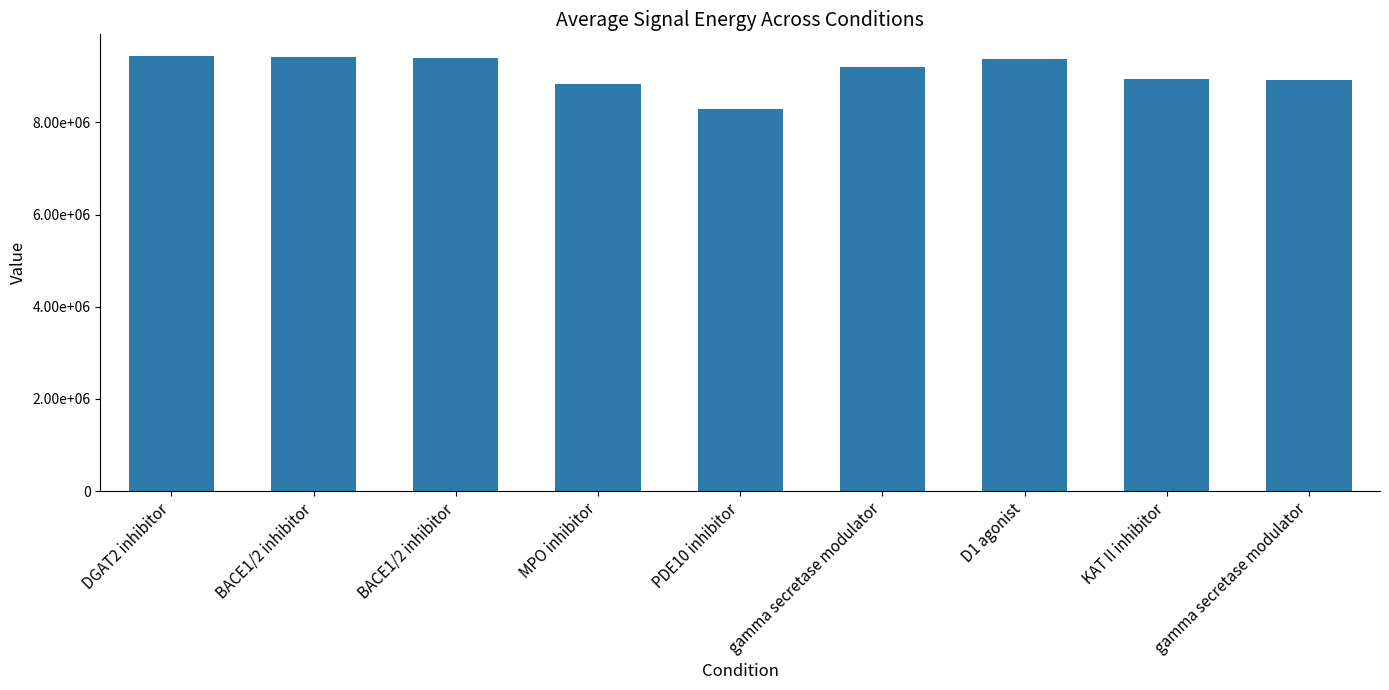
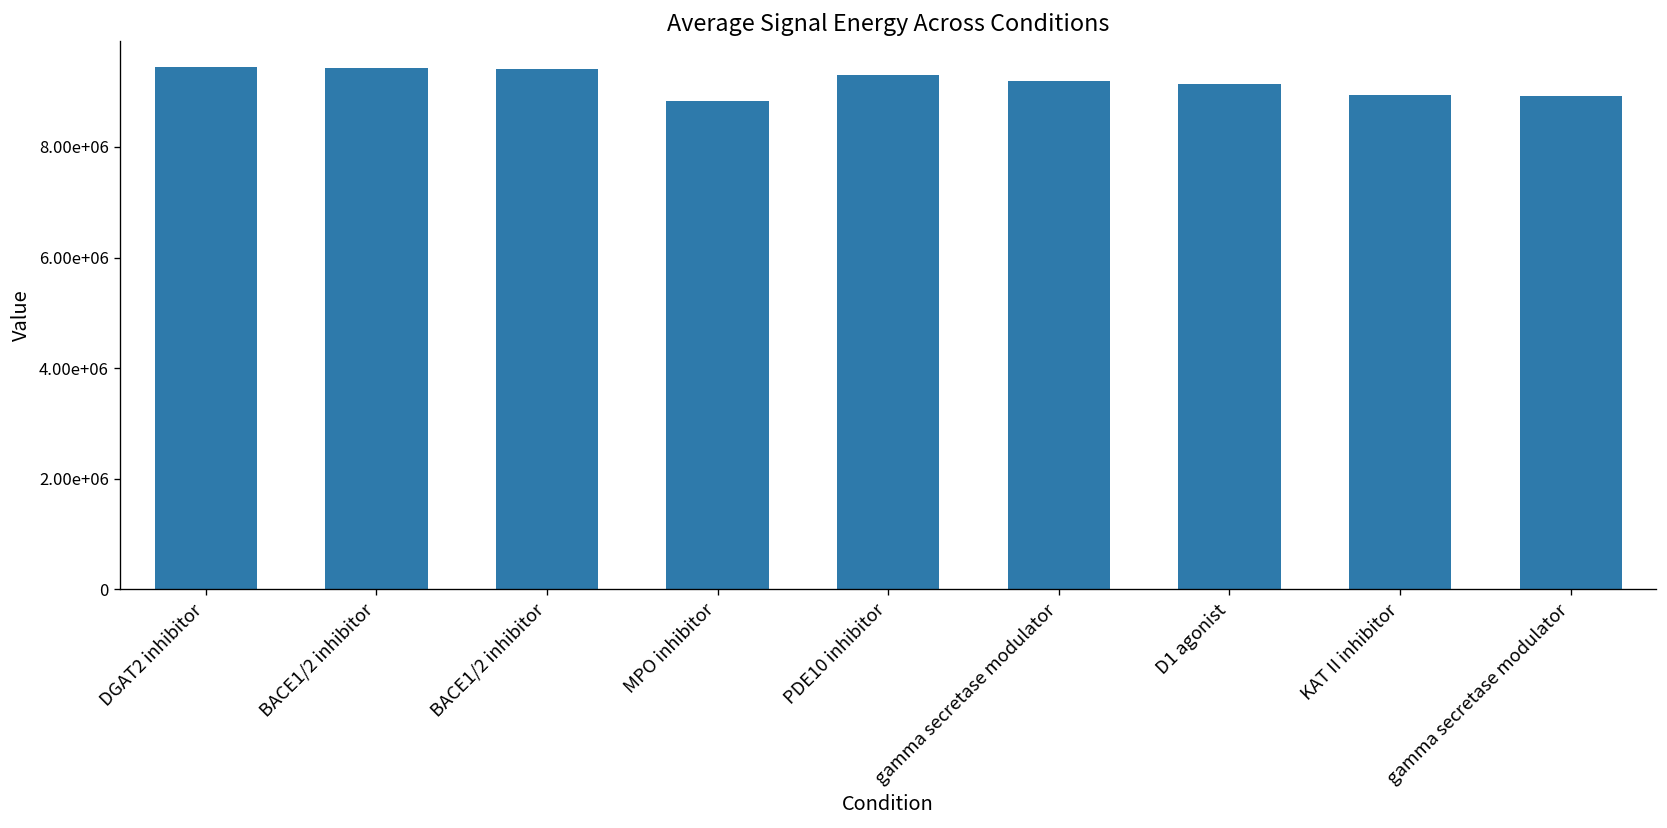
PDE10 inhibitor: 8300000 -> 9300000
D1 agonist: 9400000 -> 9100000
